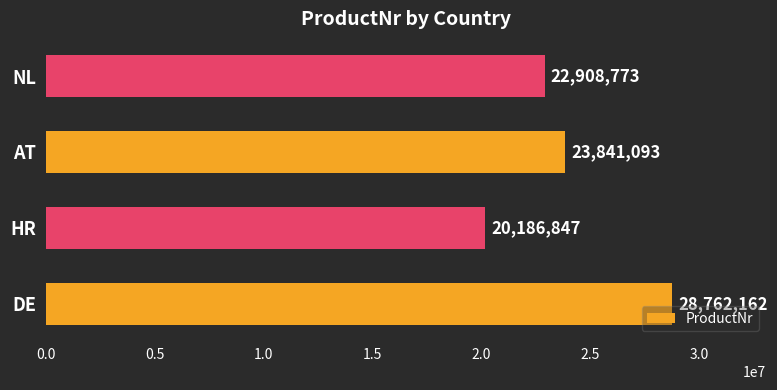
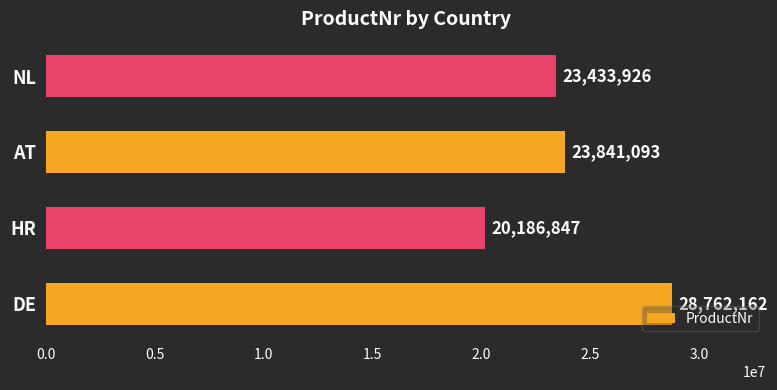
NL: 22,908,773 -> 23,433,926
